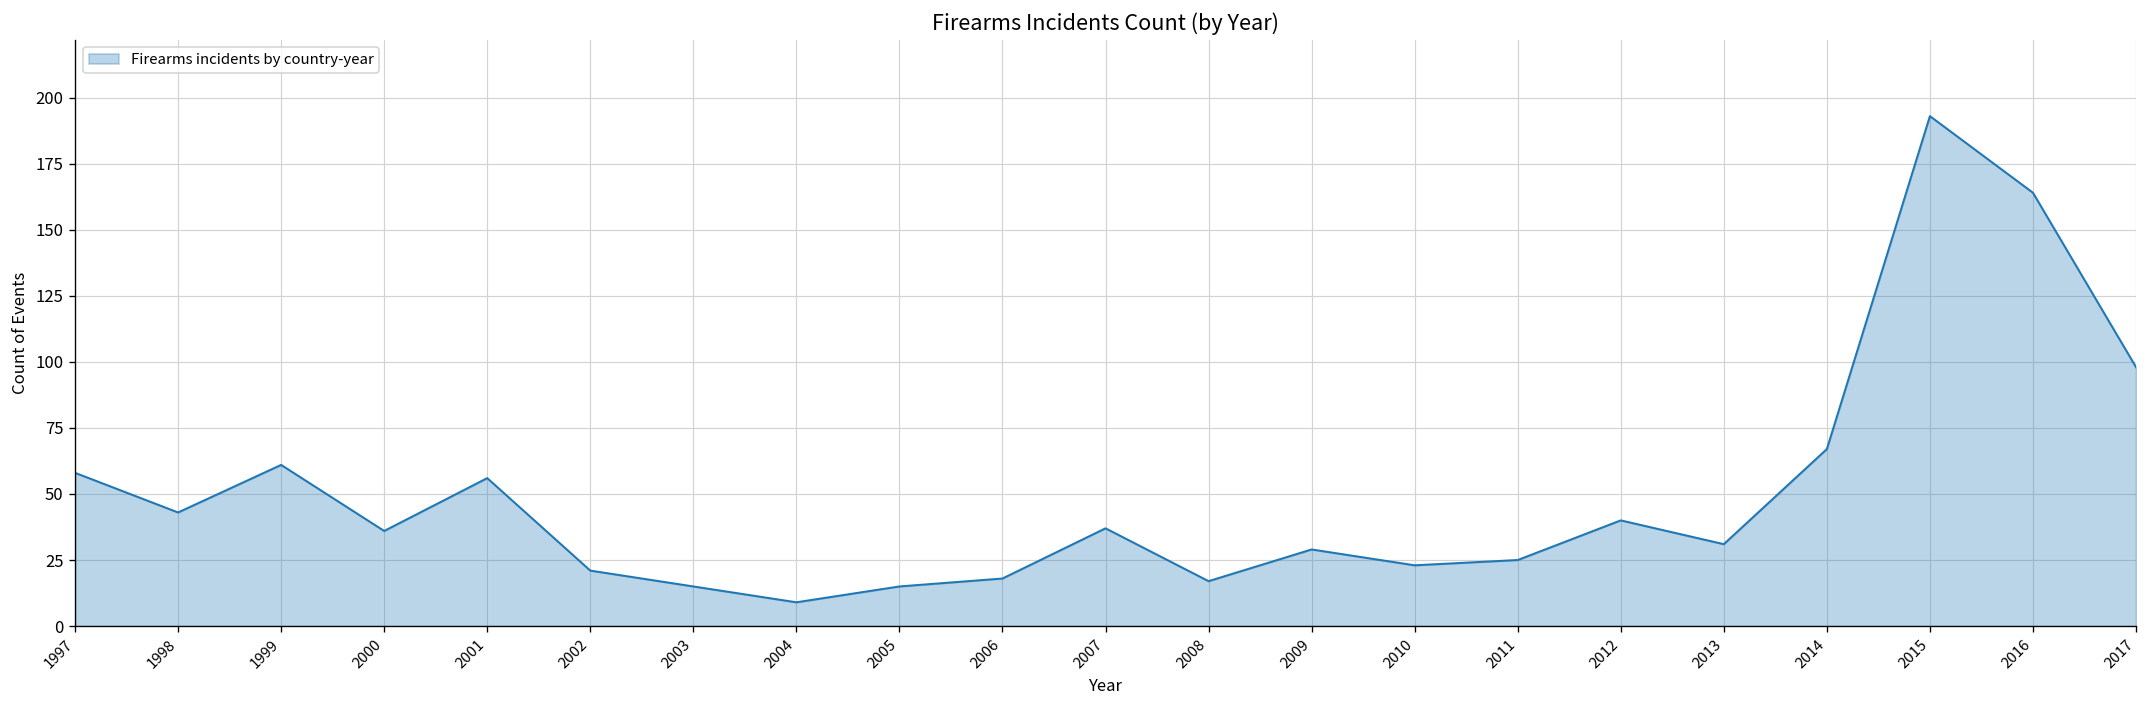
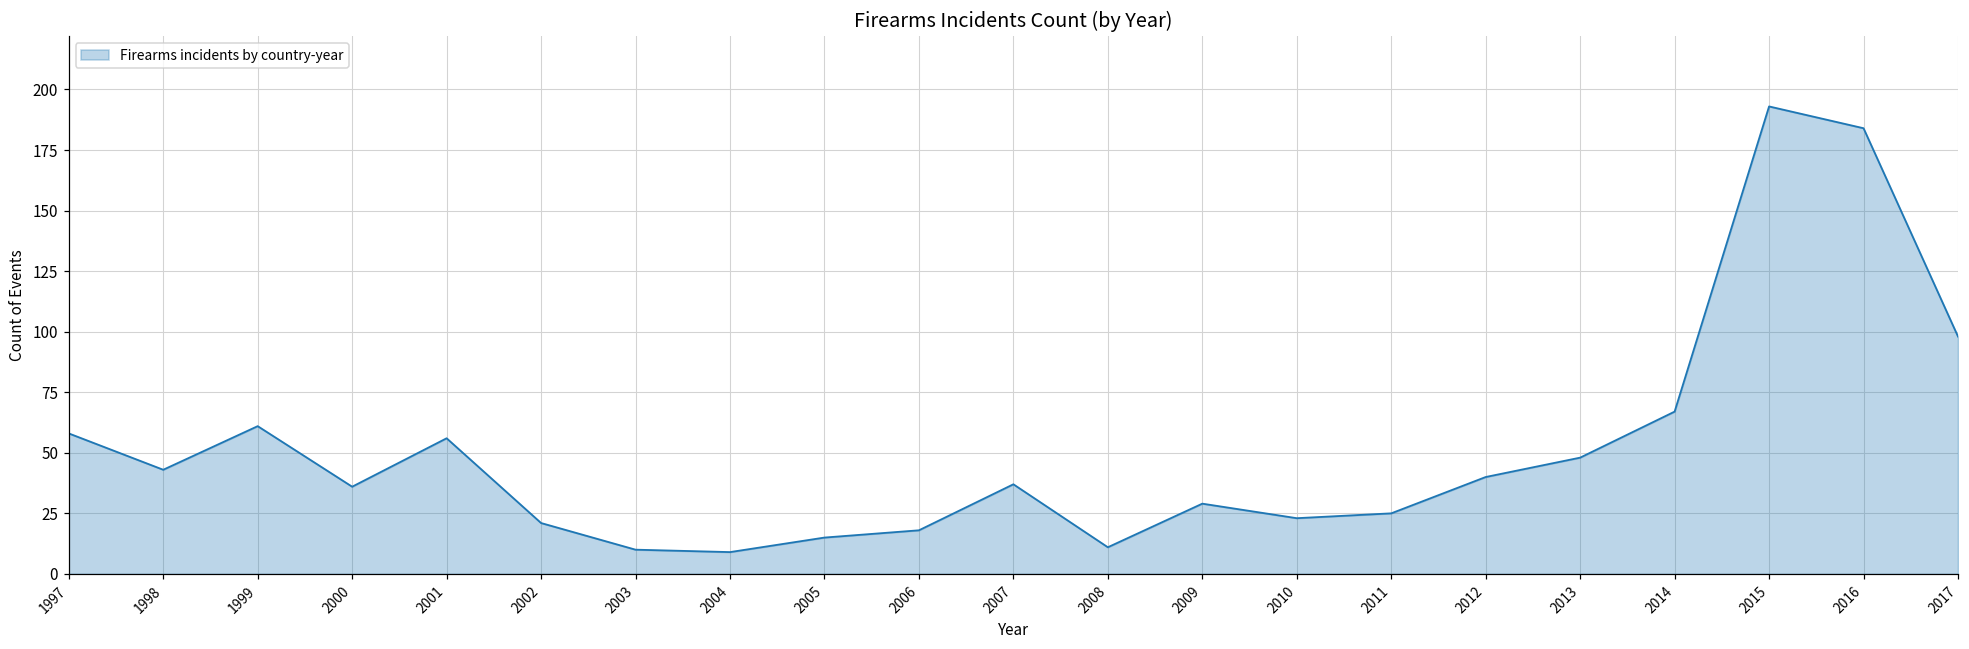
2003: 15 -> 10
2008: 17 -> 11
2013: 31 -> 48
2016: 164 -> 184
